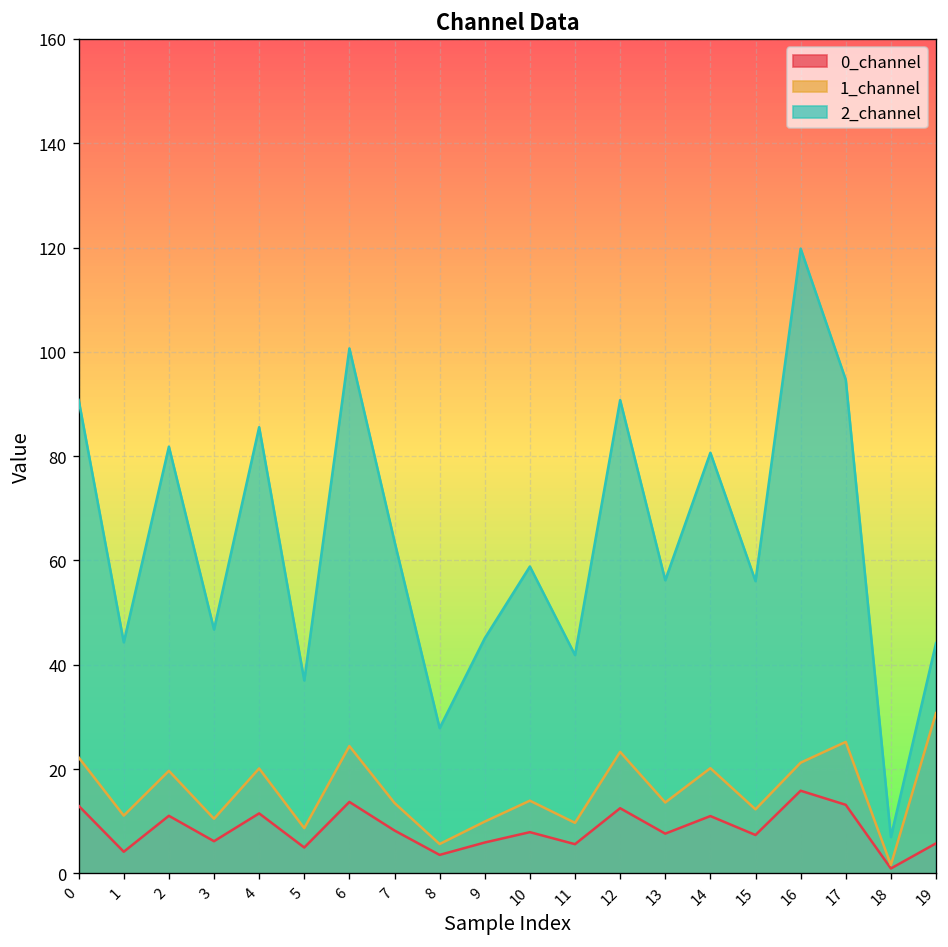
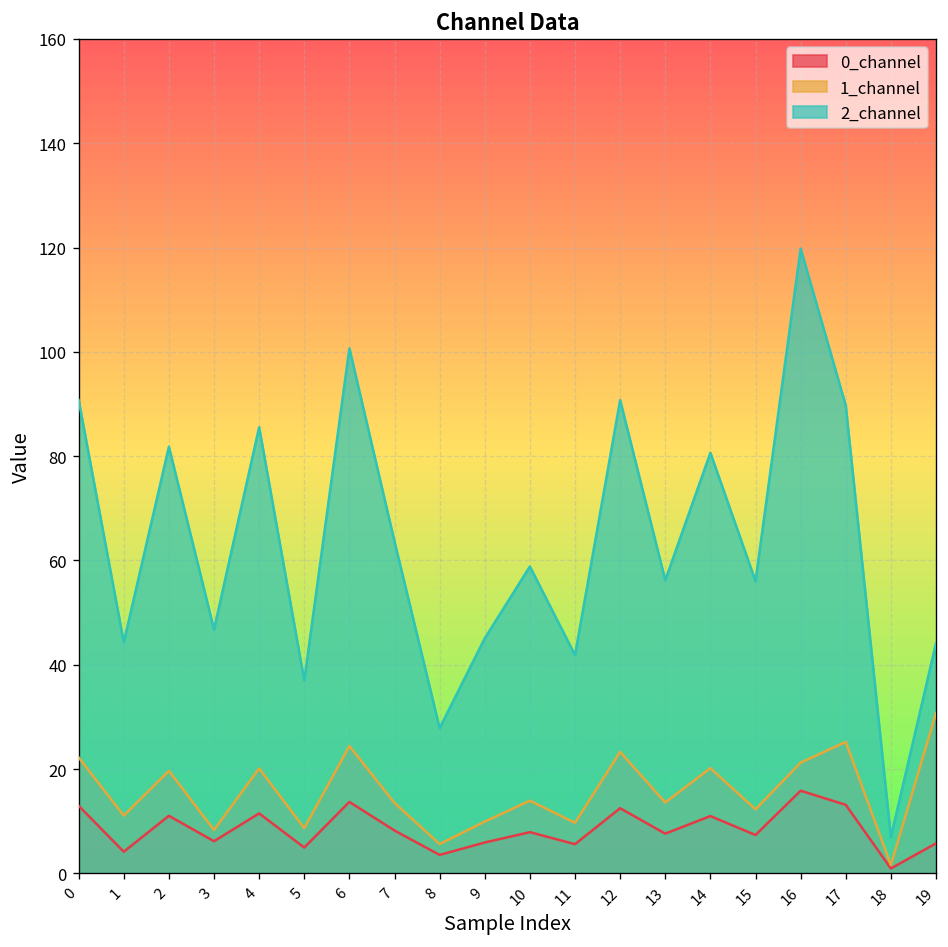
1_channel, 3: 10 -> 8
2_channel, 17: 95 -> 90
